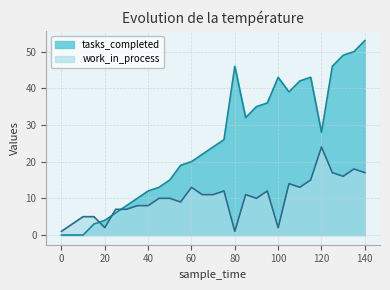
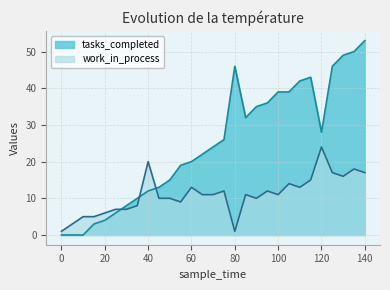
work_in_process, 20: 2 -> 6
work_in_process, 40: 8 -> 20
tasks_completed, 100: 43 -> 39
work_in_process, 100: 2 -> 11
